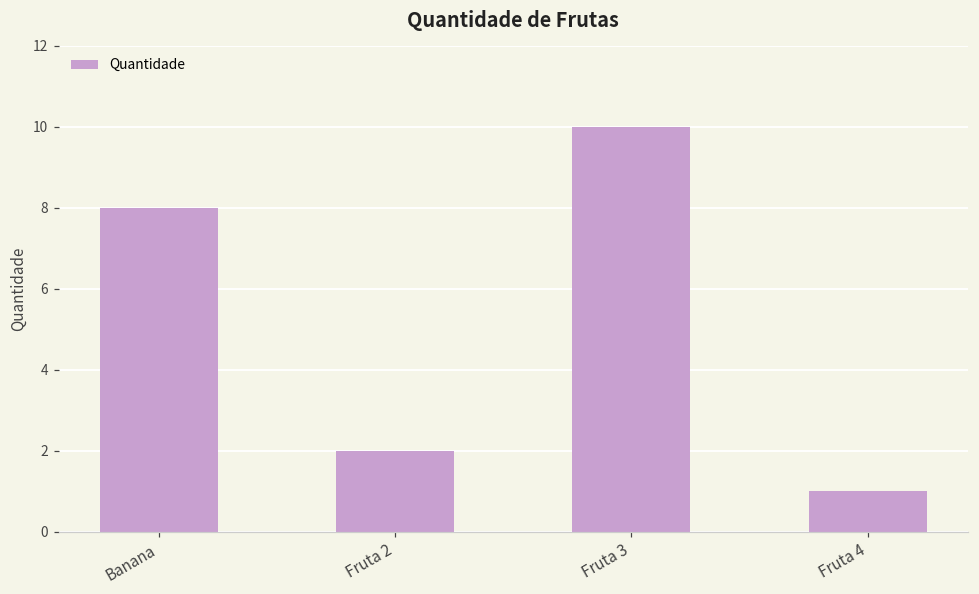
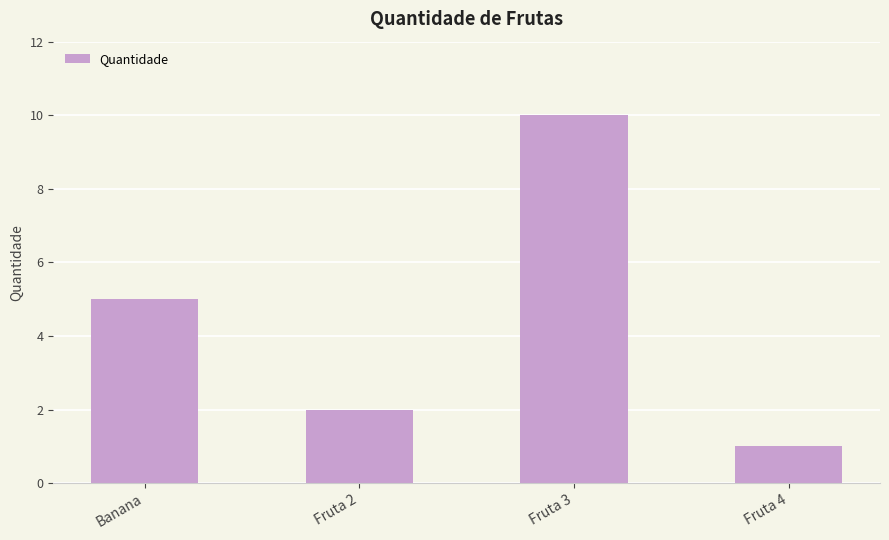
Banana: 8 -> 5
